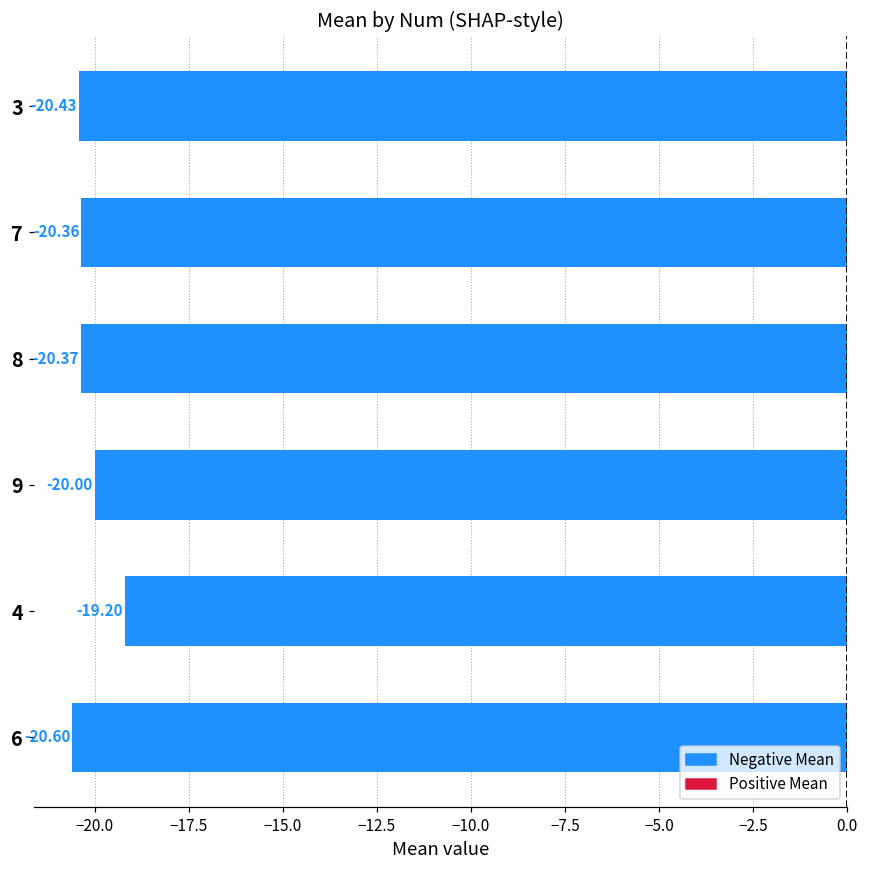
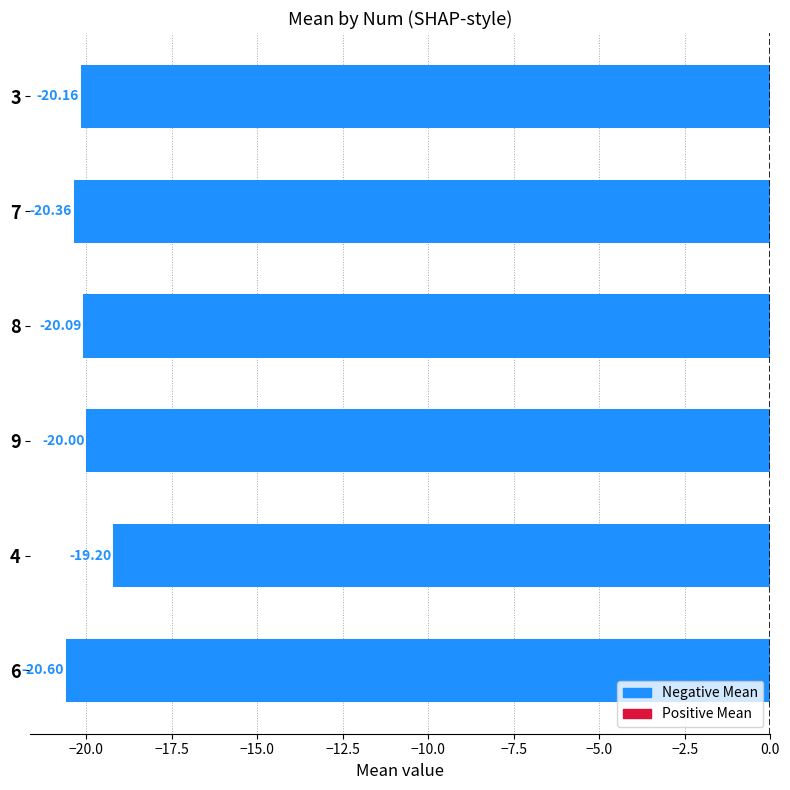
3: -20.43 -> -20.16
8: -20.37 -> -20.09
